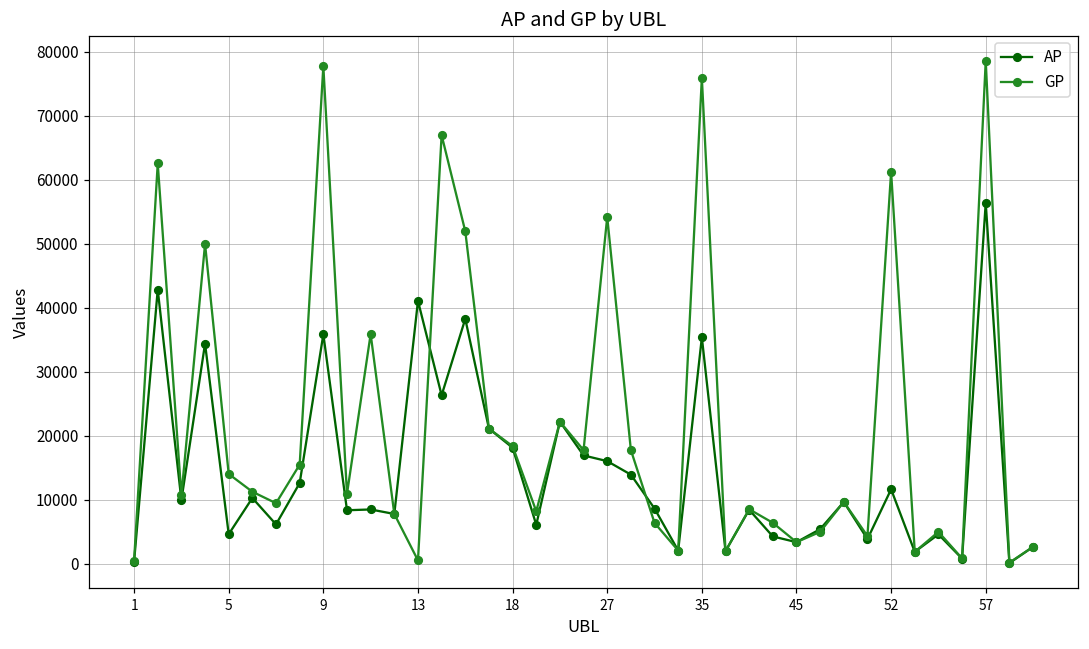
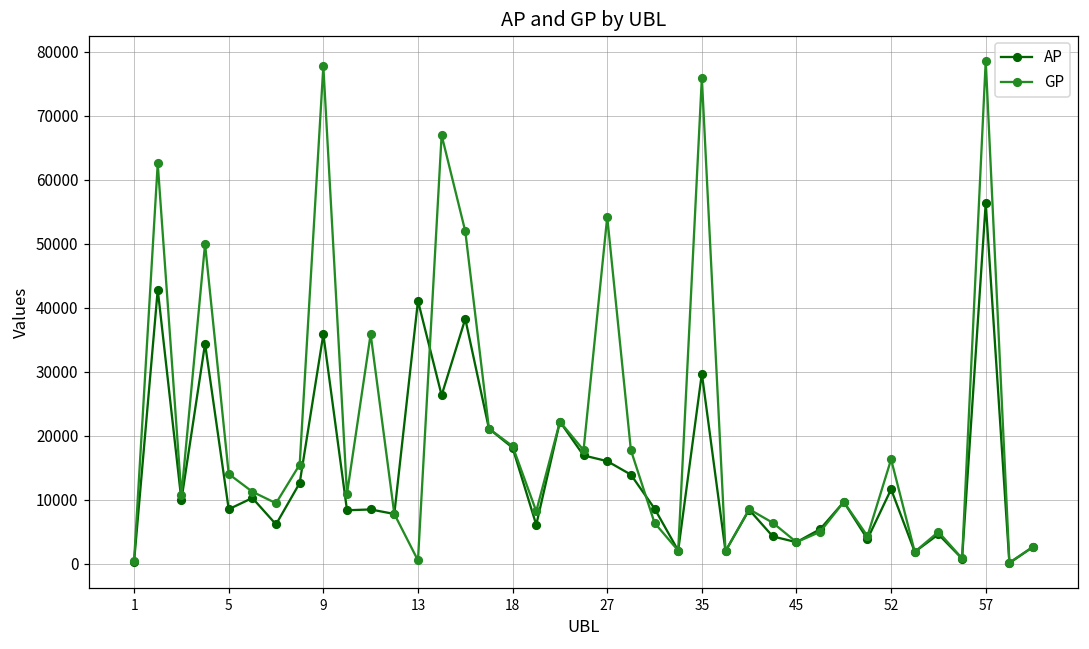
AP, 5: 5000 -> 9000
AP, 35: 35000 -> 30000
GP, 52: 61000 -> 16000
